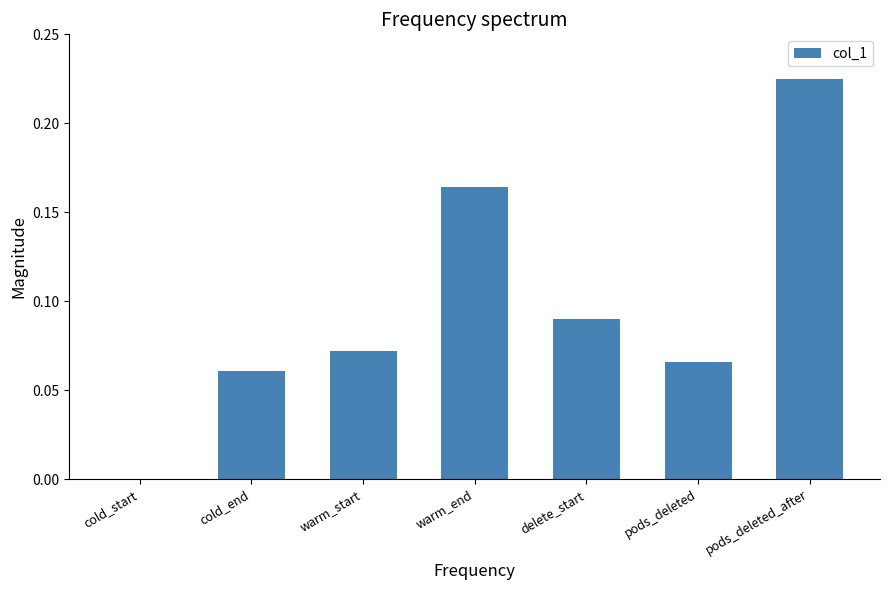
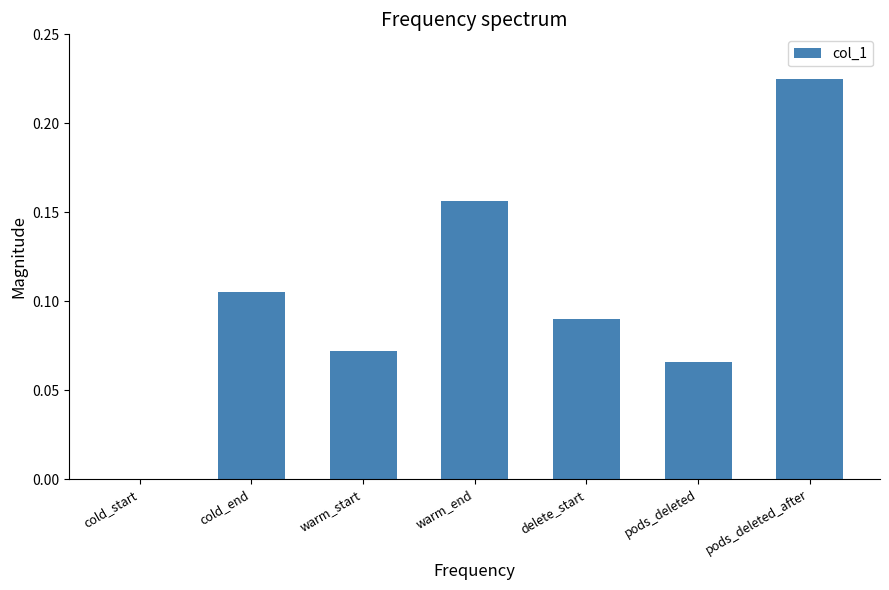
cold_end: 0.061 -> 0.105
warm_end: 0.164 -> 0.157
